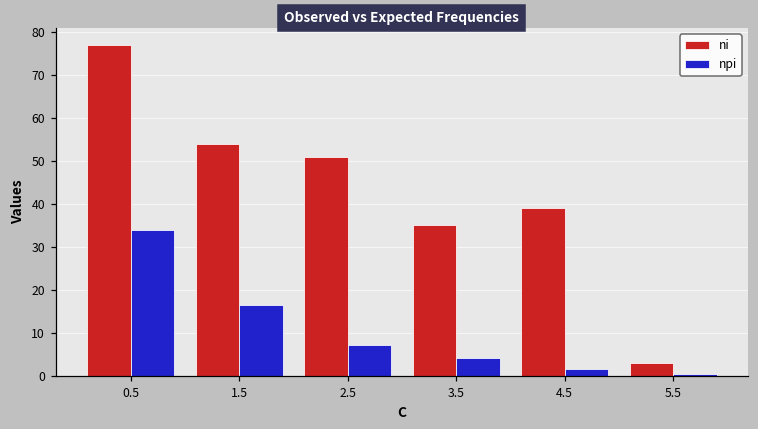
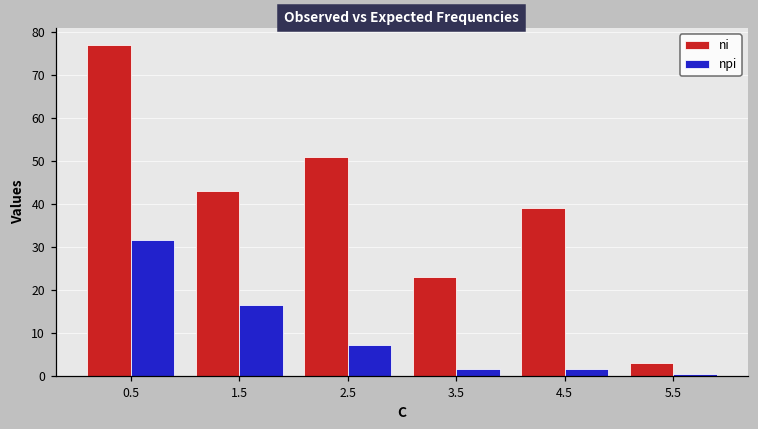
npi, 0.5: 34 -> 32
ni, 1.5: 54 -> 43
ni, 3.5: 35 -> 23
npi, 3.5: 4 -> 2
